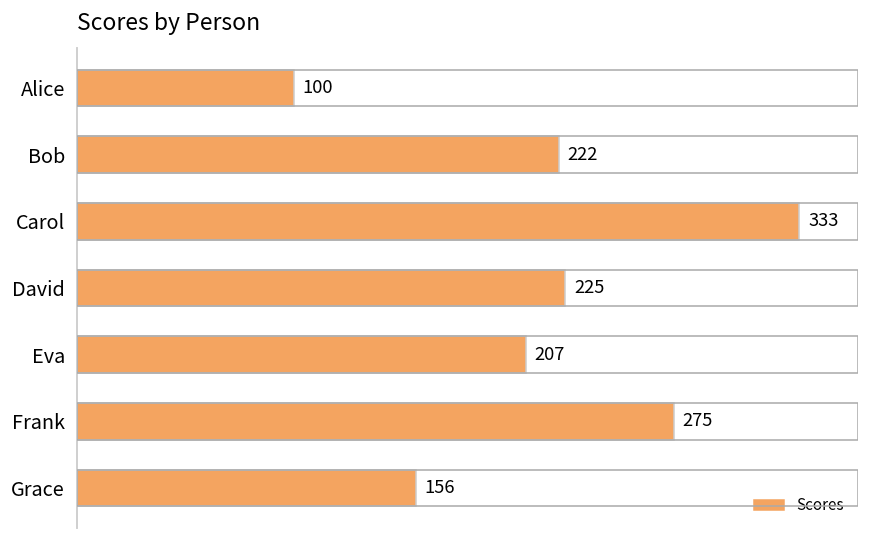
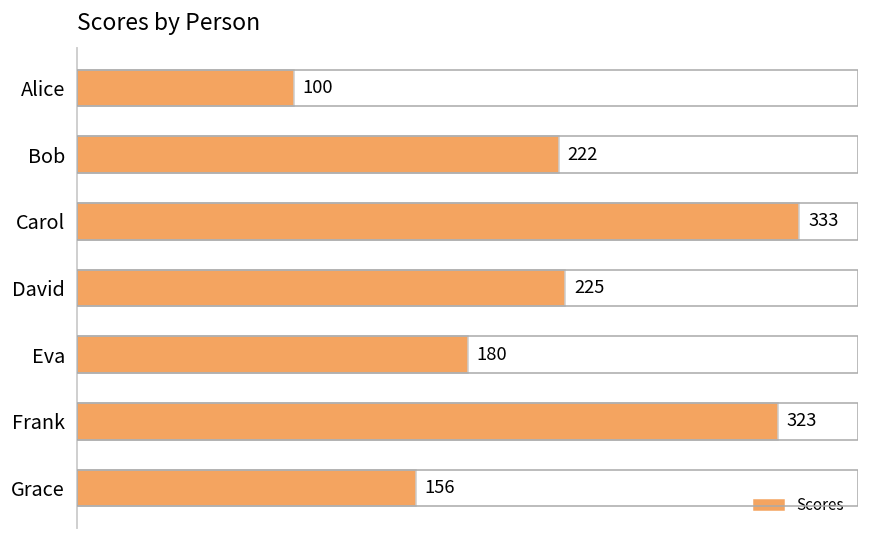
Eva: 207 -> 180
Frank: 275 -> 323
